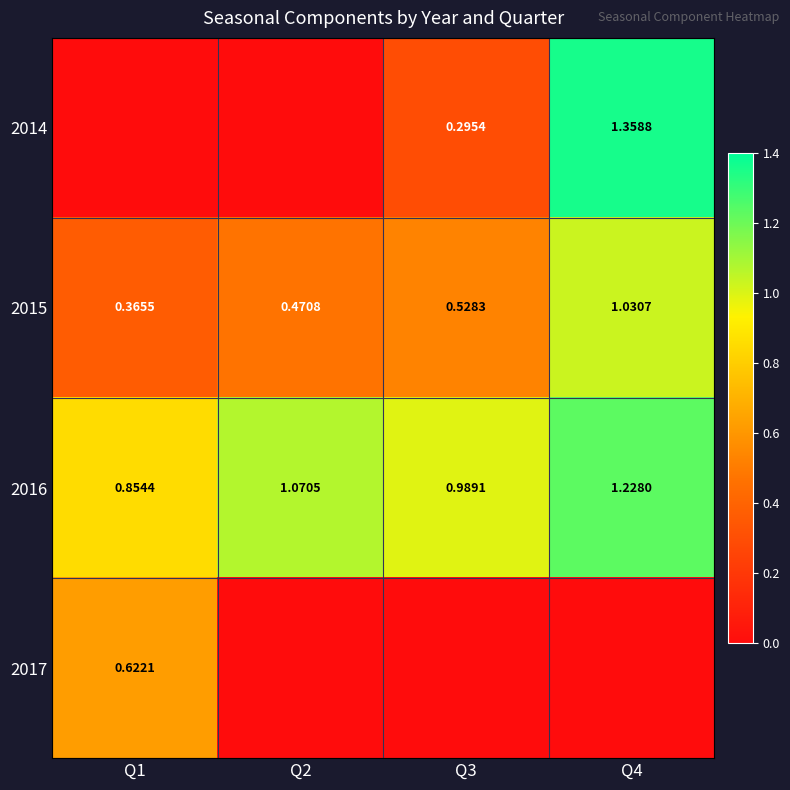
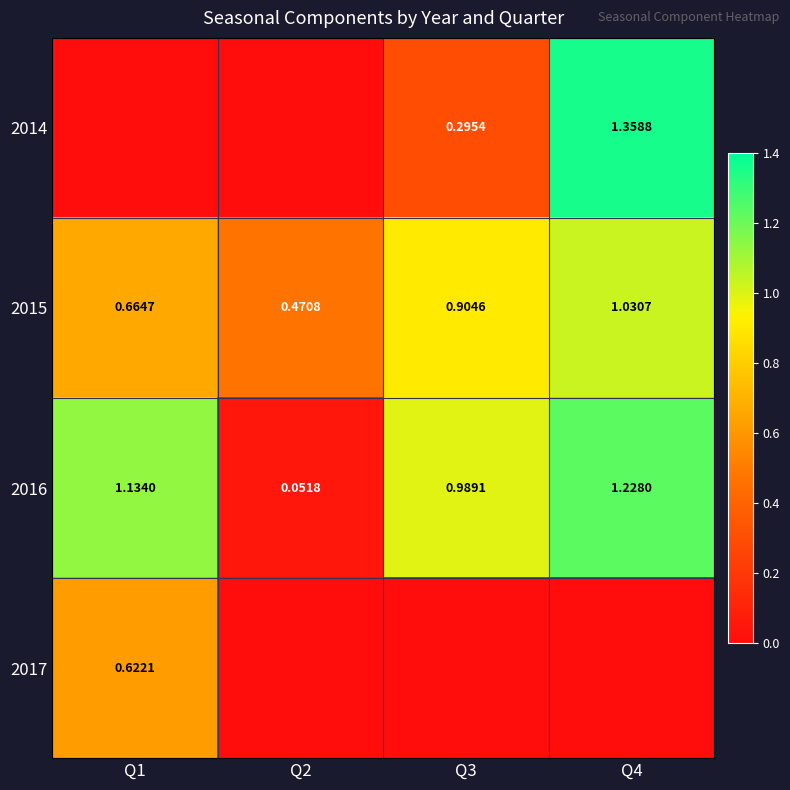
2015, Q1: 0.3655 -> 0.6647
2015, Q3: 0.5283 -> 0.9046
2016, Q1: 0.8544 -> 1.1340
2016, Q2: 1.0705 -> 0.0518
